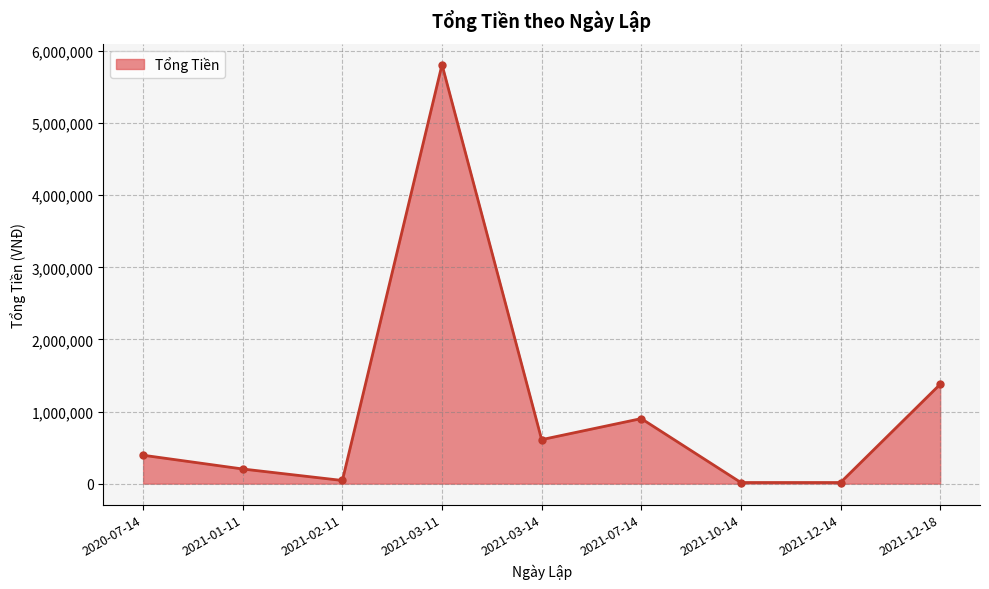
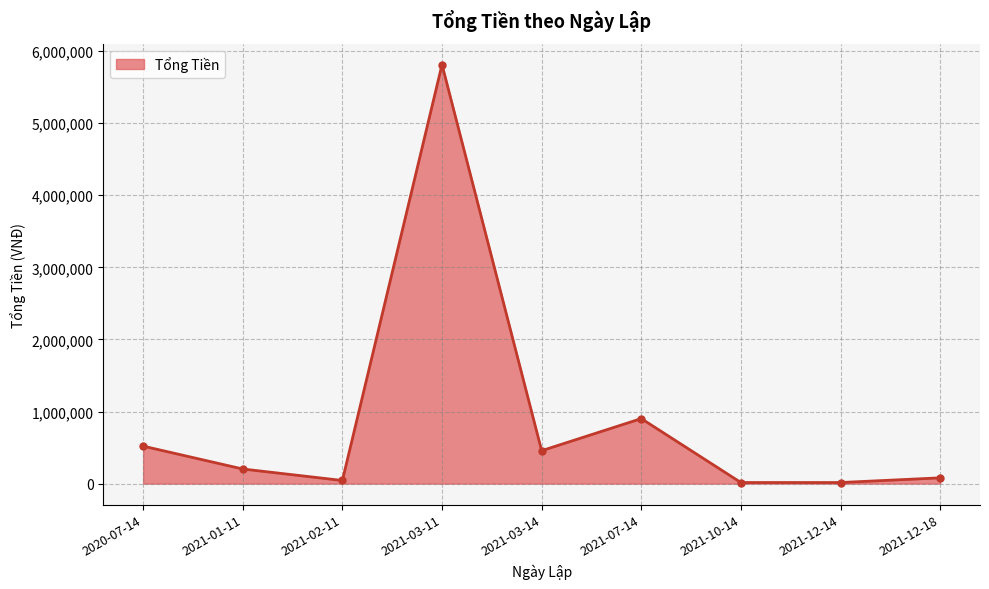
2020-07-14: 400,000 -> 500,000
2021-03-14: 600,000 -> 500,000
2021-12-18: 1,400,000 -> 100,000
